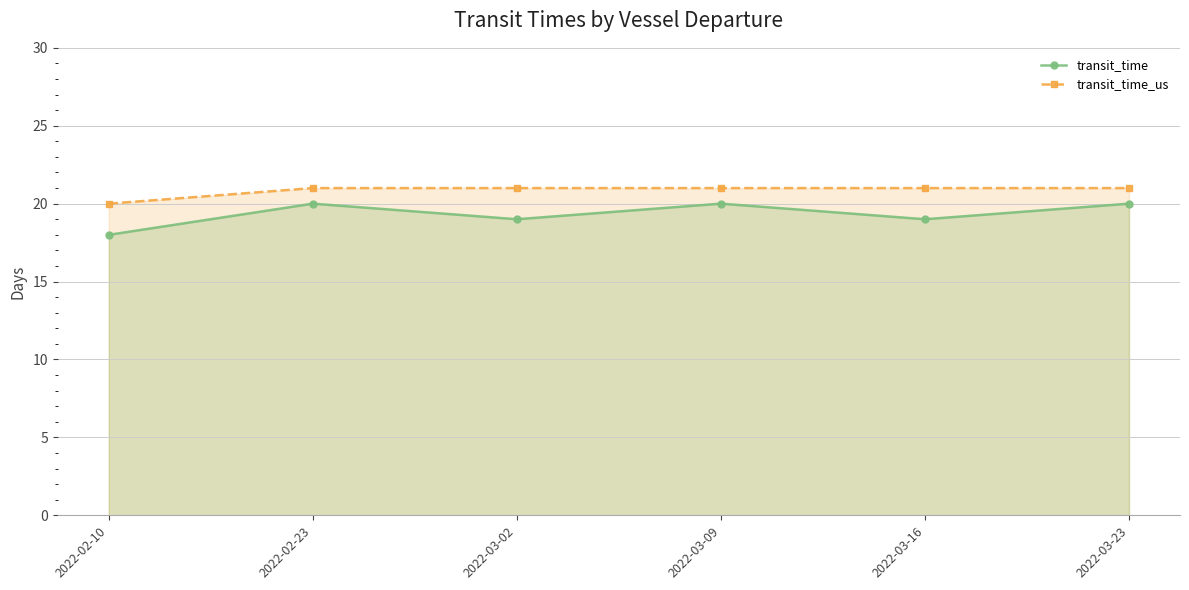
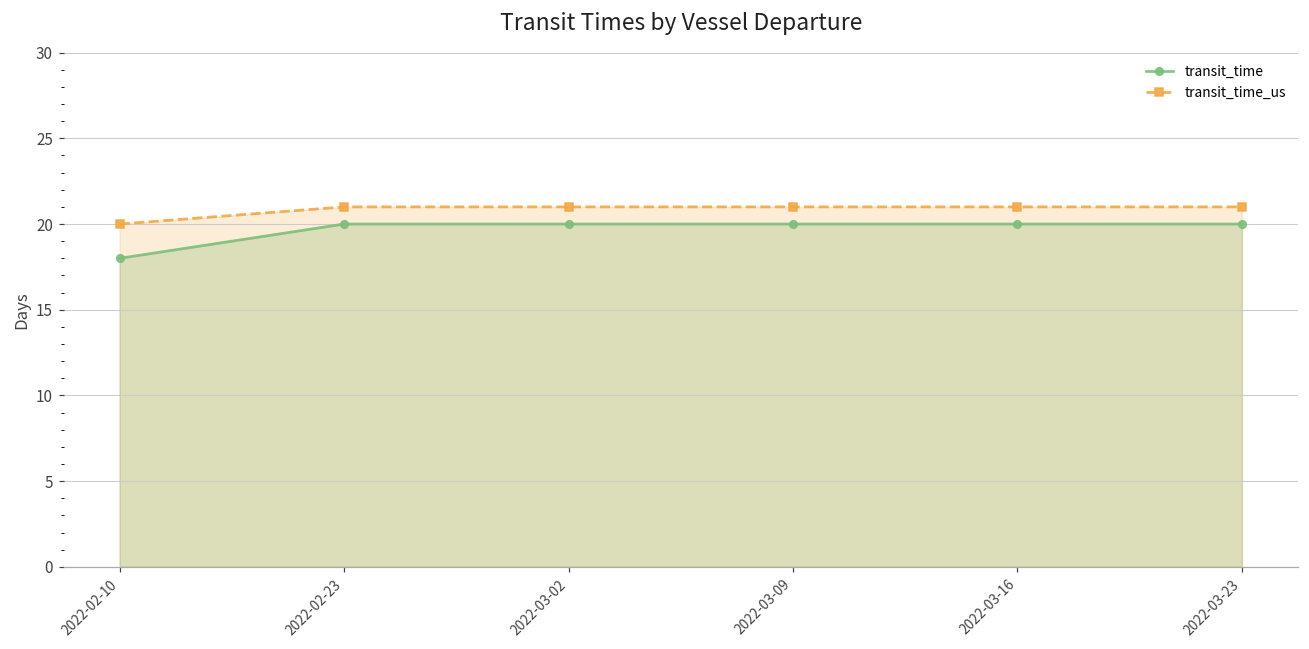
transit_time, 2022-03-02: 19 -> 20
transit_time, 2022-03-16: 19 -> 20
